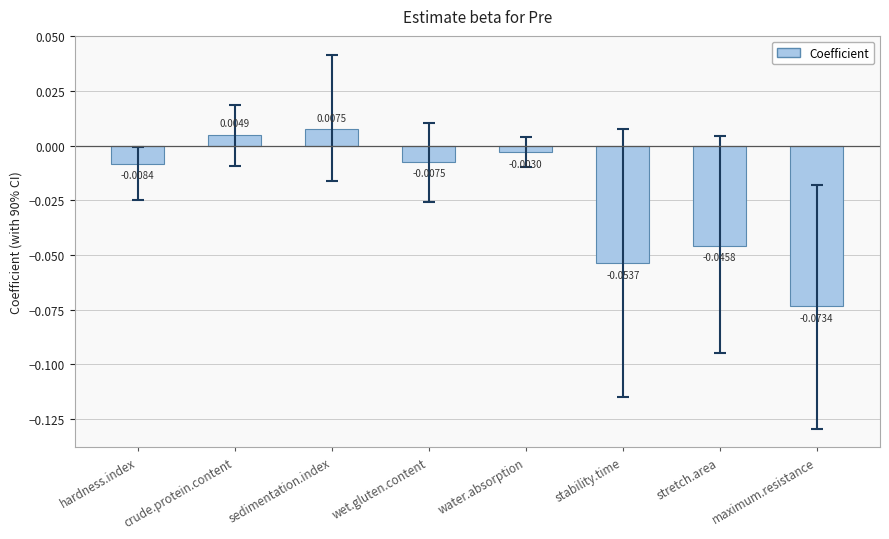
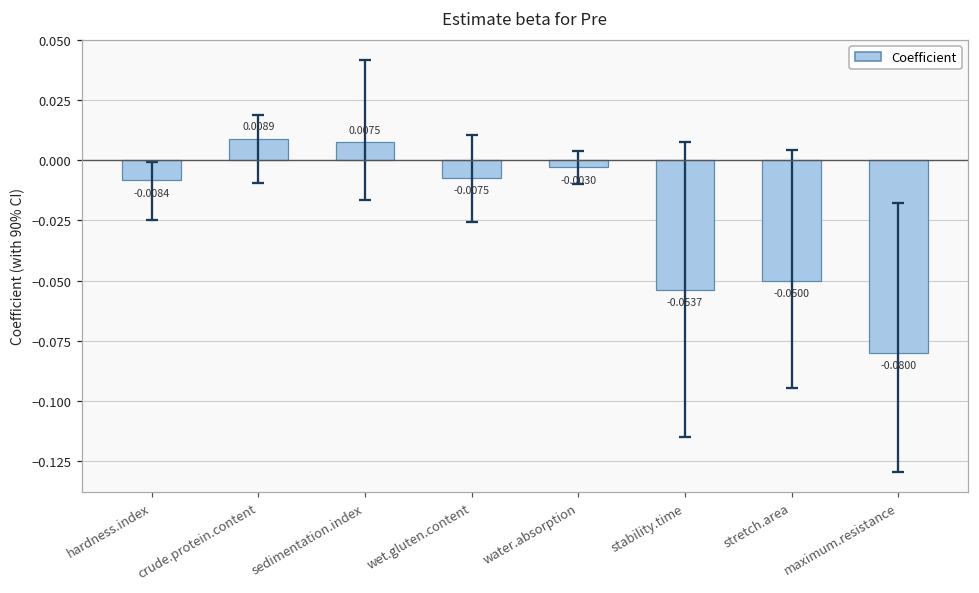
Coefficient, crude.protein.content: 0.0049 -> 0.0089
Coefficient, stretch.area: -0.0458 -> -0.0500
Coefficient, maximum.resistance: -0.0734 -> -0.0800
